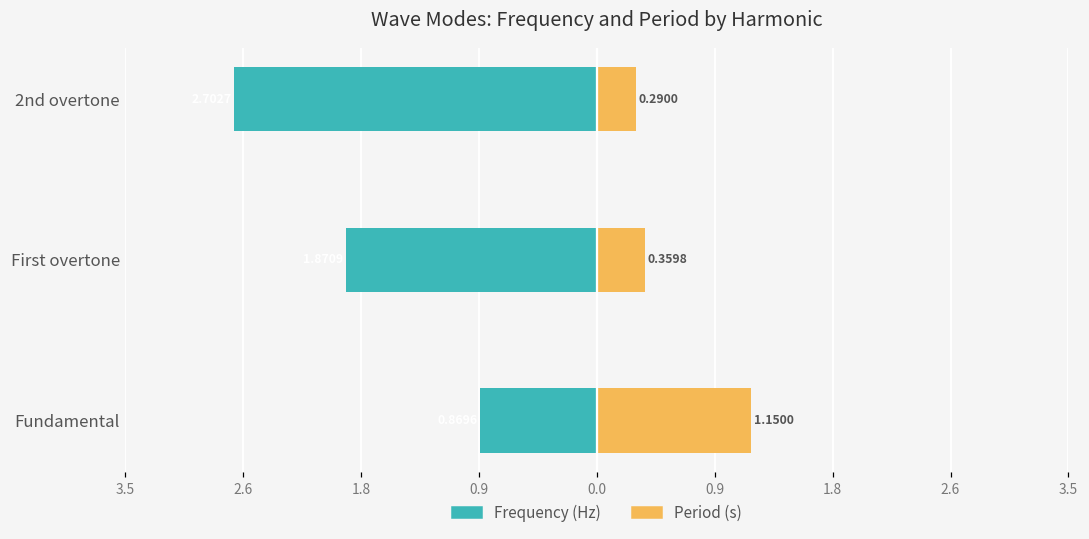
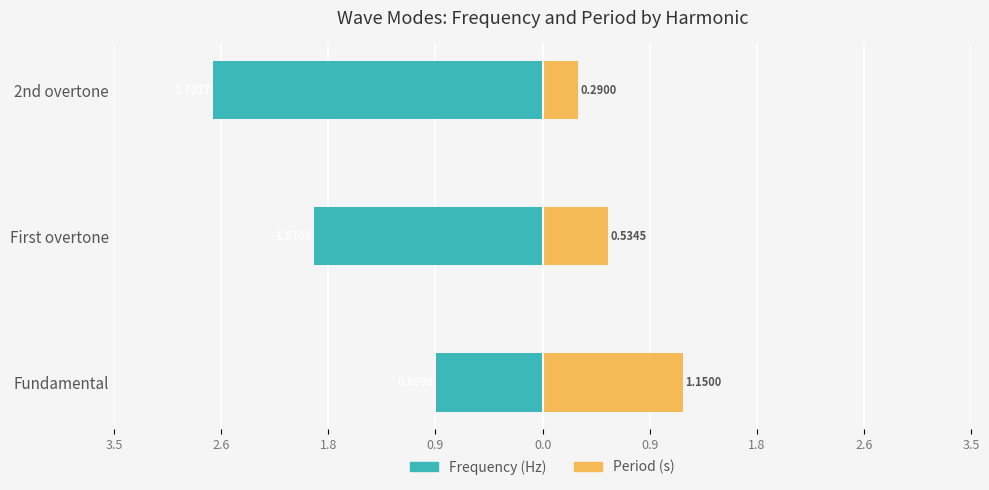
Period (s), First overtone: 0.3598 -> 0.5345
